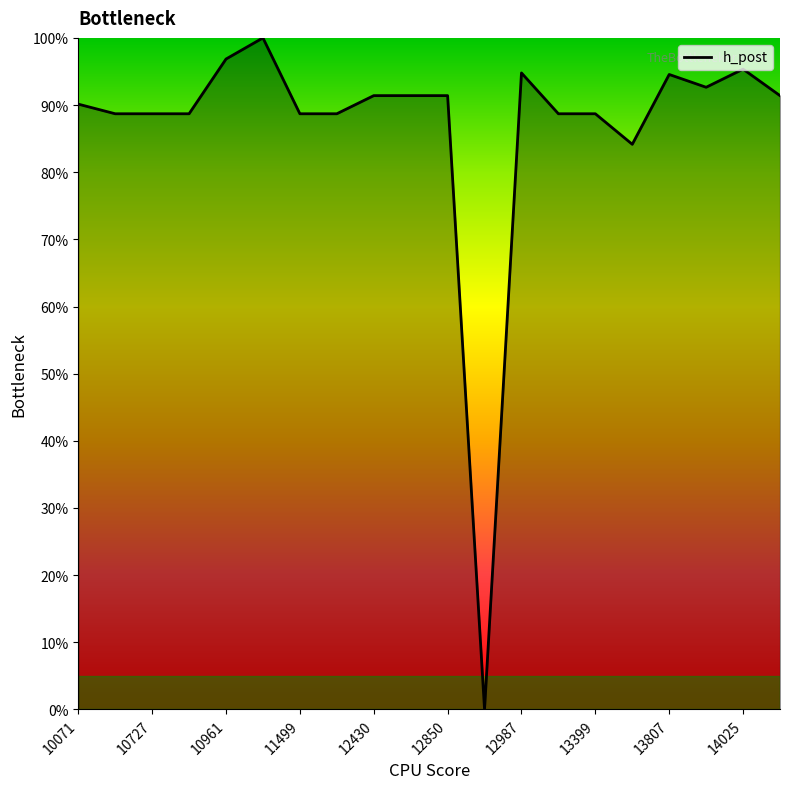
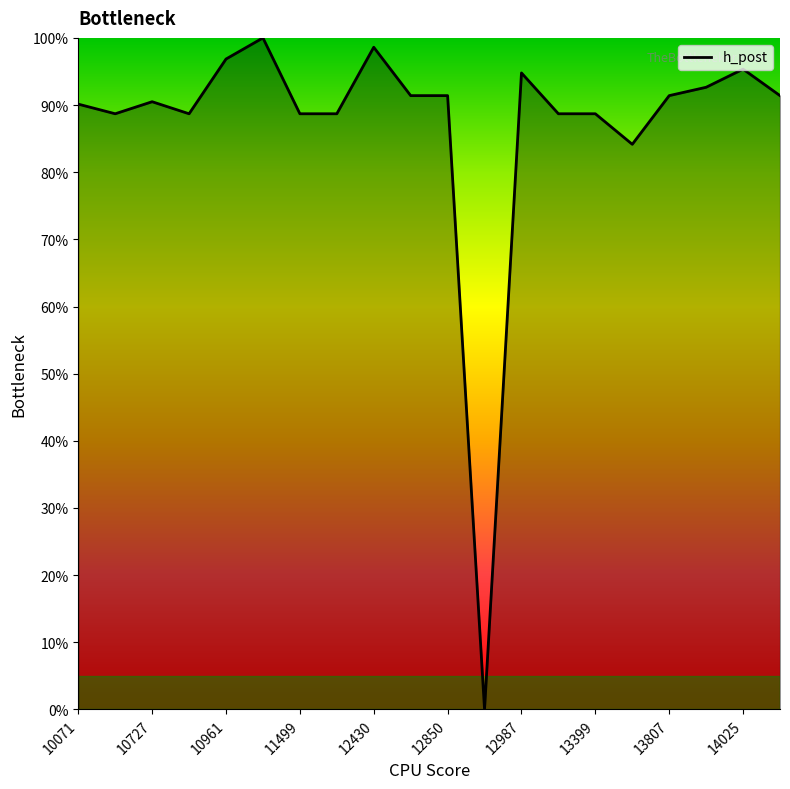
10727: 89% -> 90%
12430: 91% -> 99%
13807: 95% -> 91%
